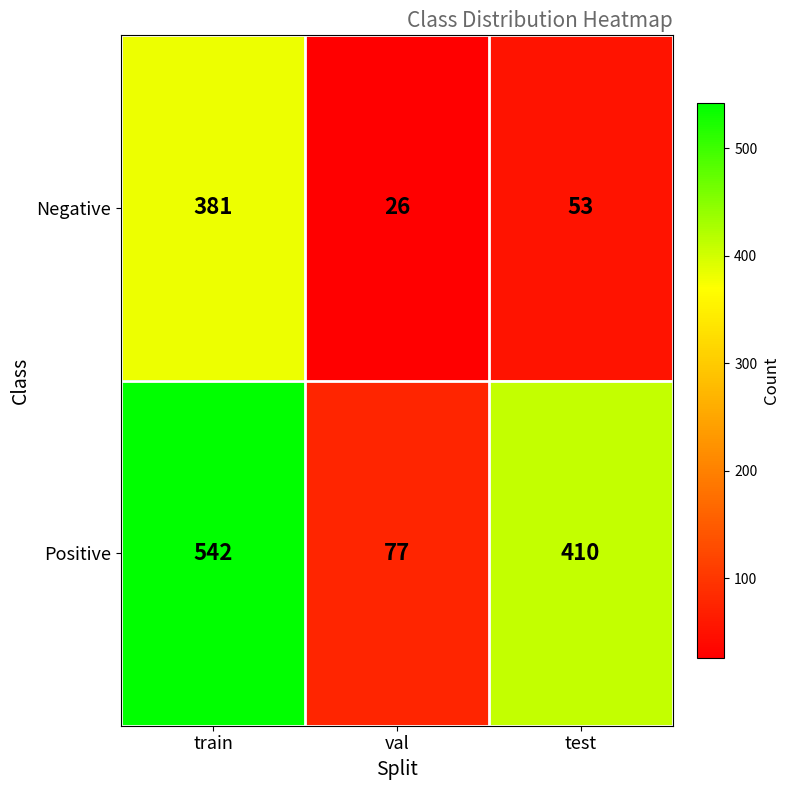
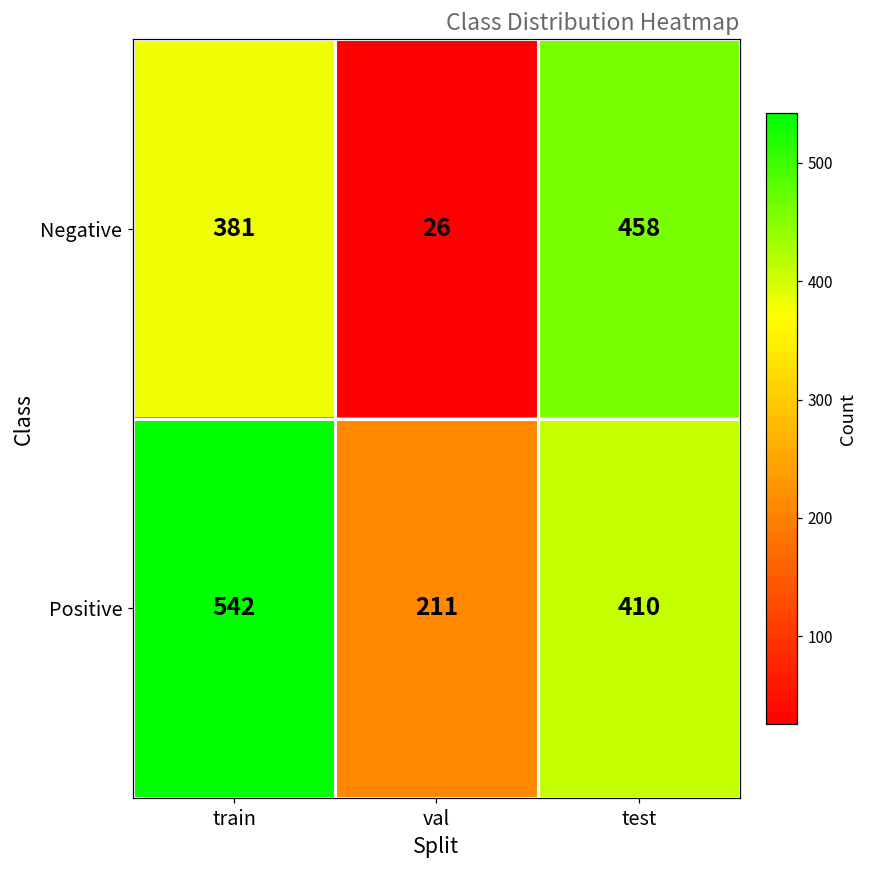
Negative, test: 53 -> 458
Positive, val: 77 -> 211
